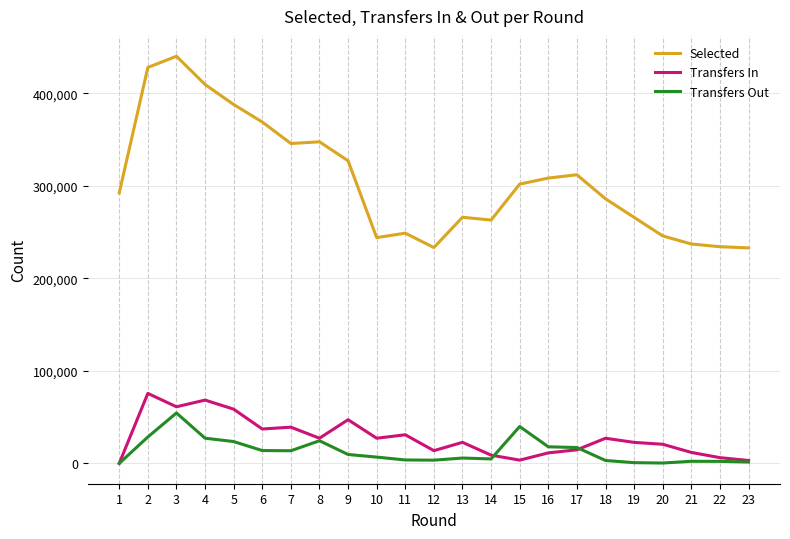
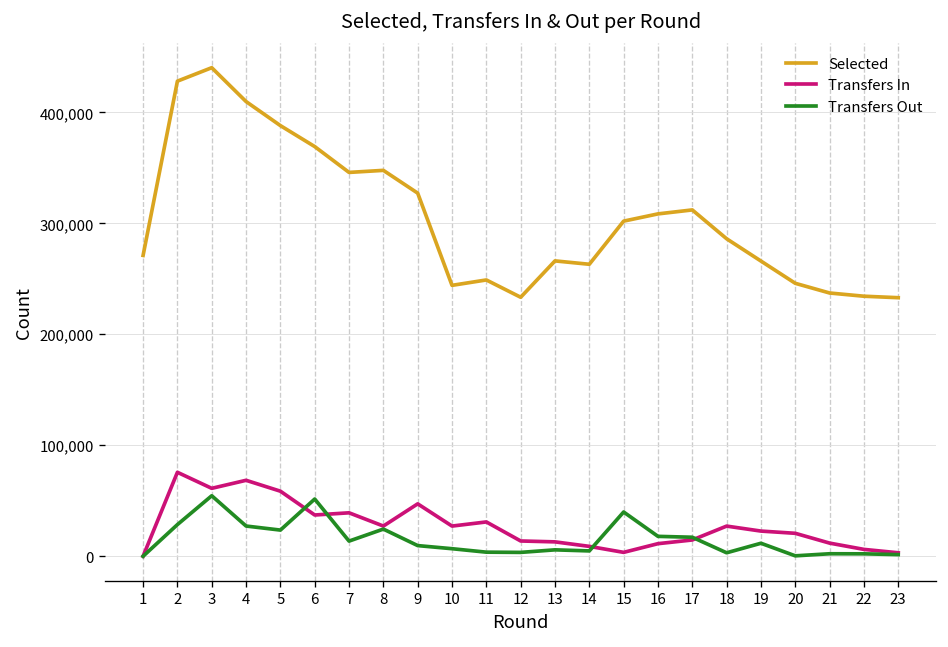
Selected, 1: 290,000 -> 270,000
Transfers Out, 6: 10,000 -> 50,000
Transfers In, 13: 20,000 -> 10,000
Transfers Out, 19: 0 -> 10,000
